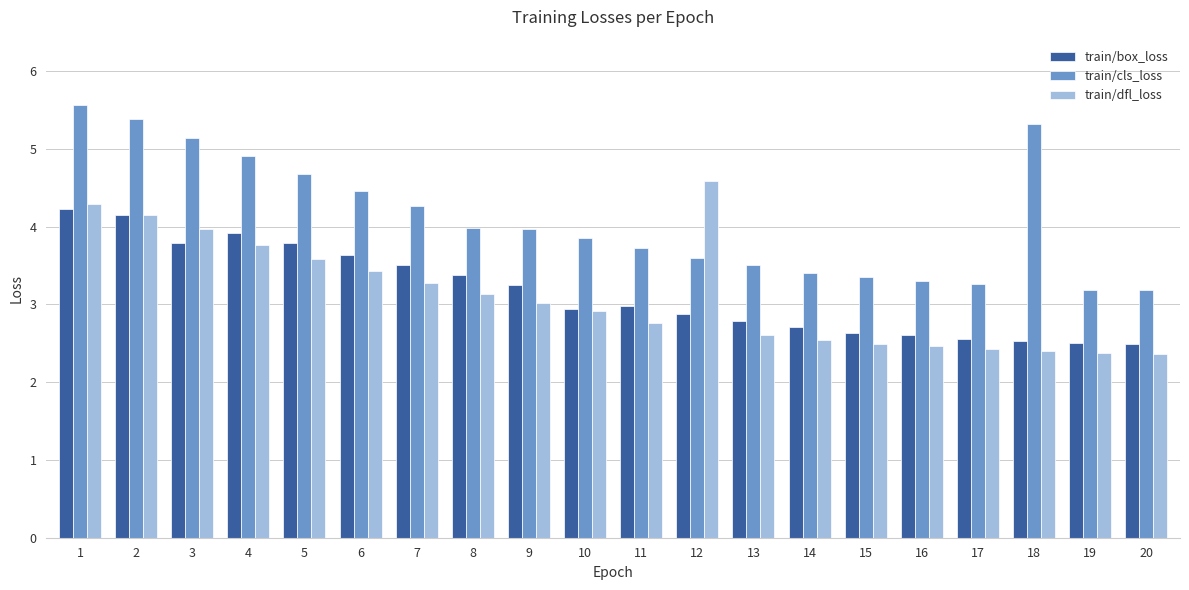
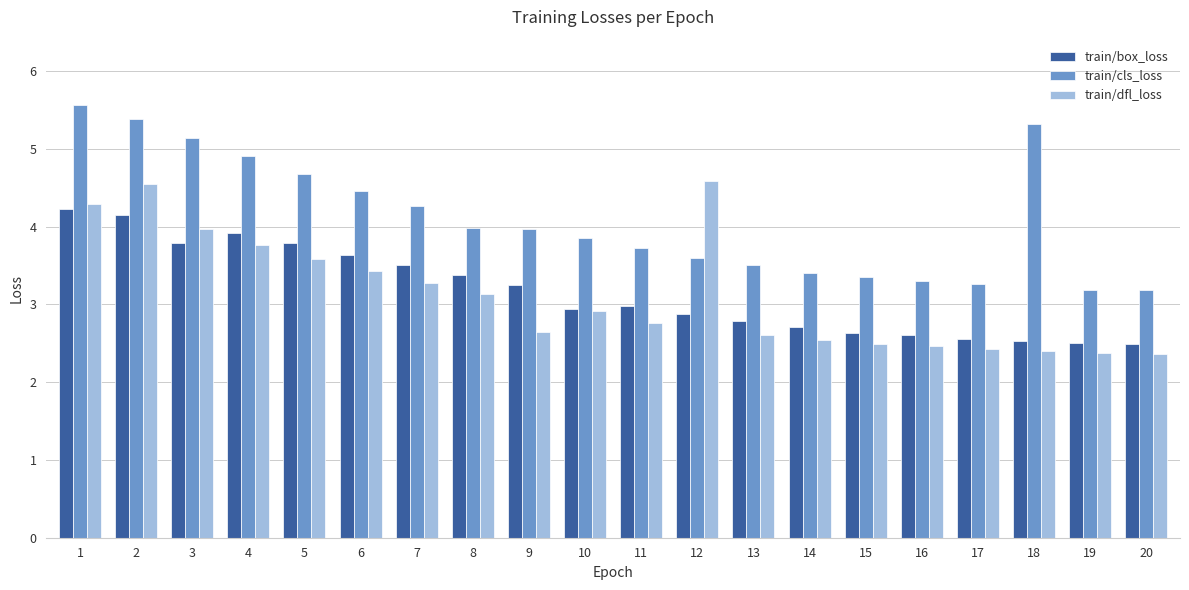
train/dfl_loss, 2: 4.1 -> 4.6
train/dfl_loss, 9: 3.0 -> 2.7
